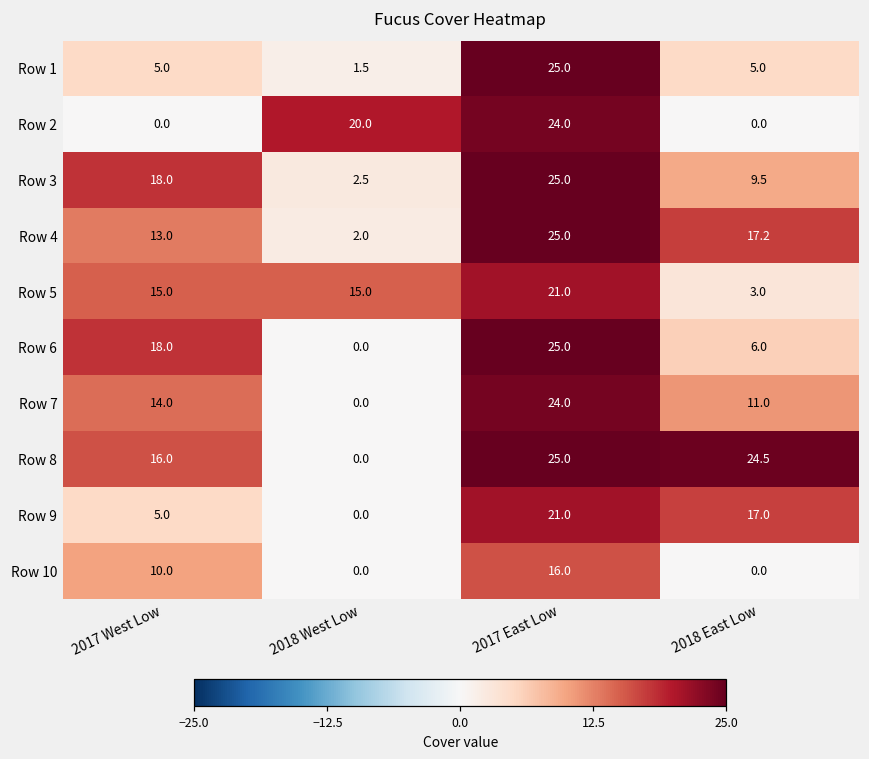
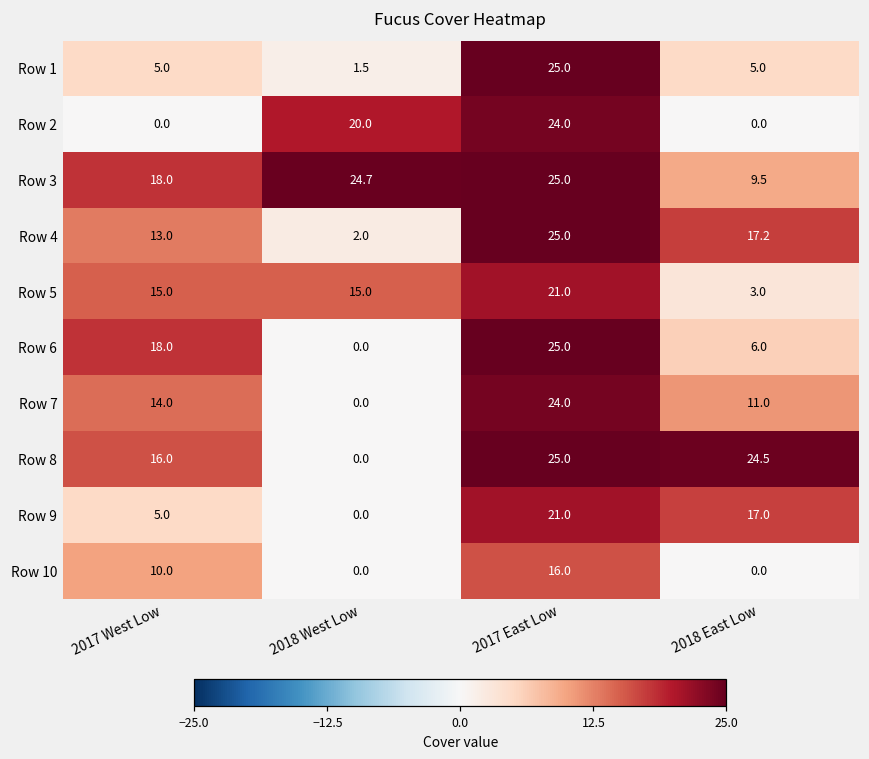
Row 3, 2018 West Low: 2.5 -> 24.7
